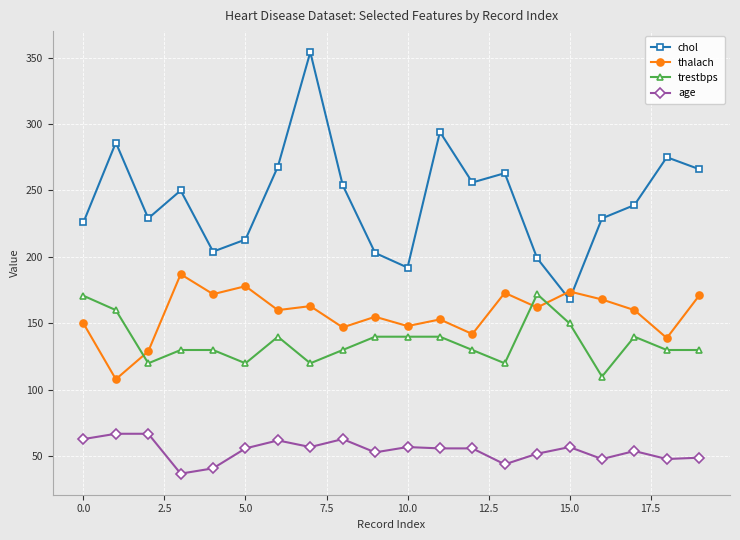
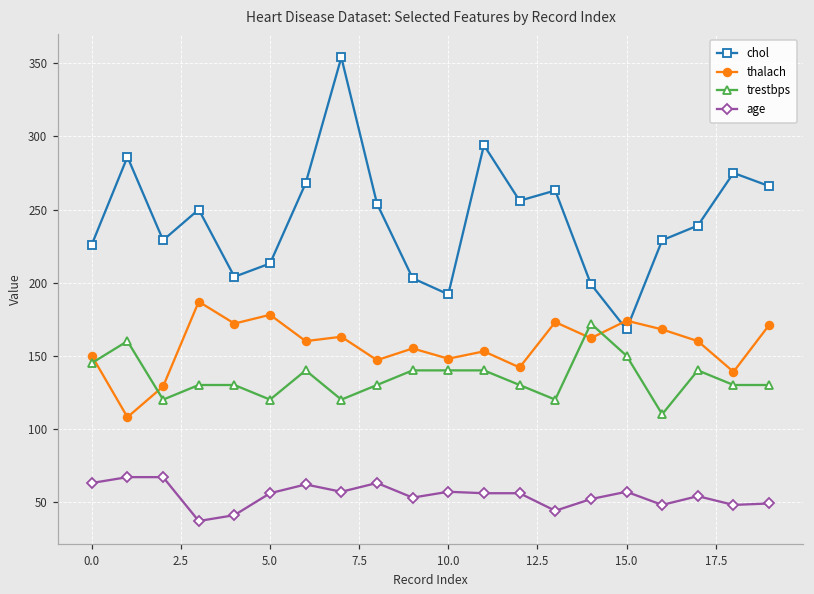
trestbps, 0.0: 171 -> 145
